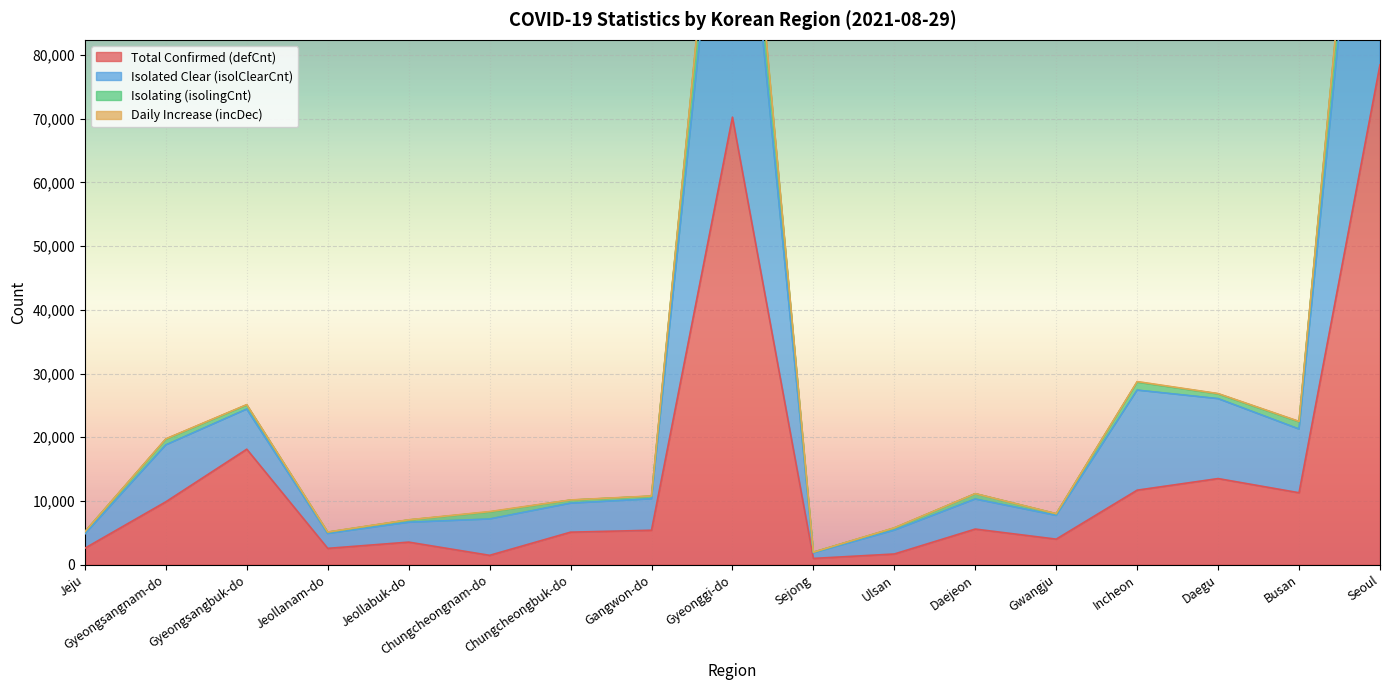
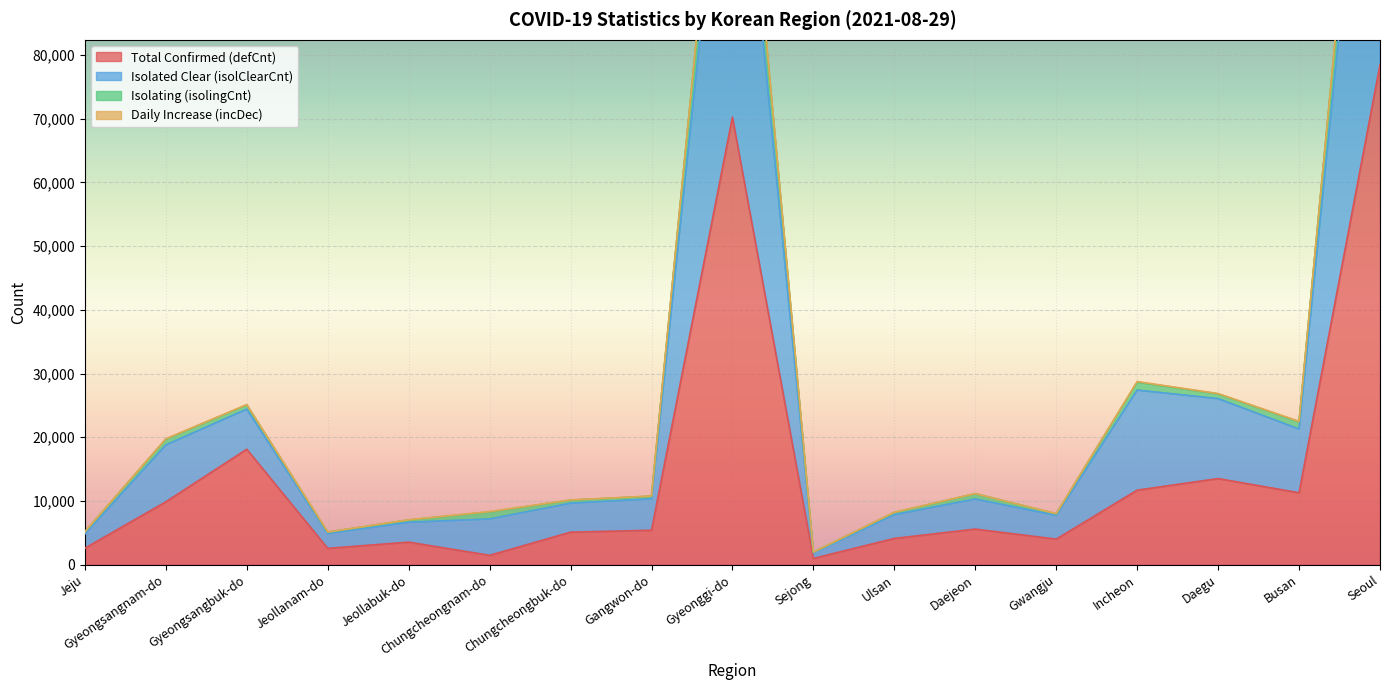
Total Confirmed (defCnt), Ulsan: 2,000 -> 4,000
